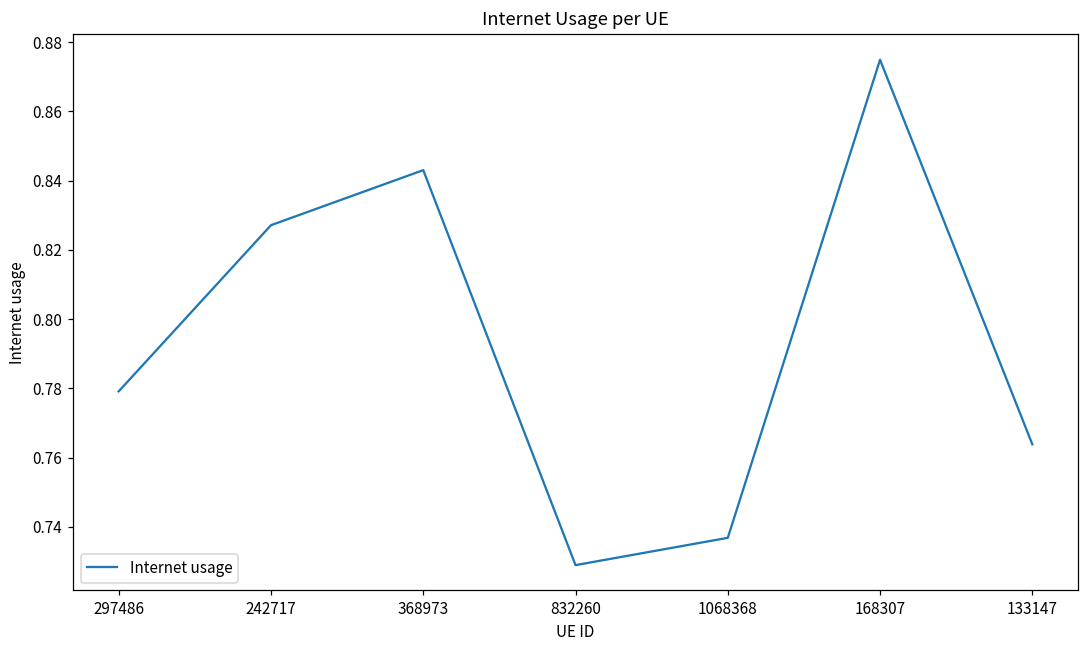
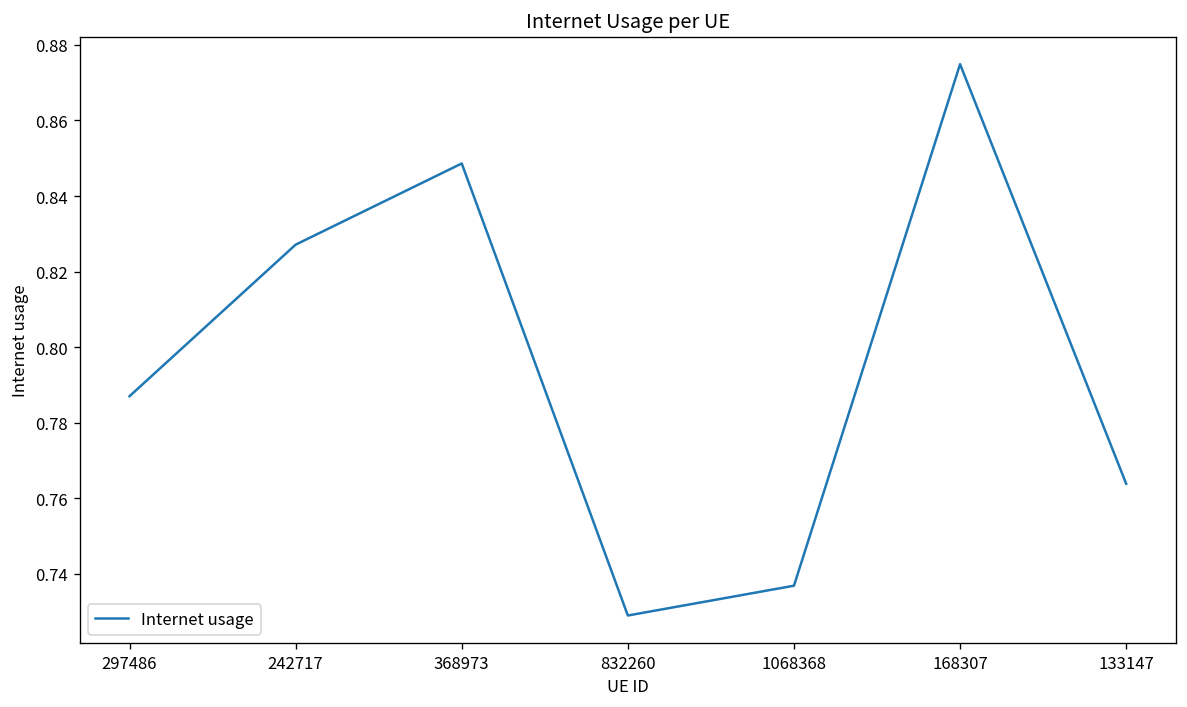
297486: 0.779 -> 0.787
368973: 0.843 -> 0.849
